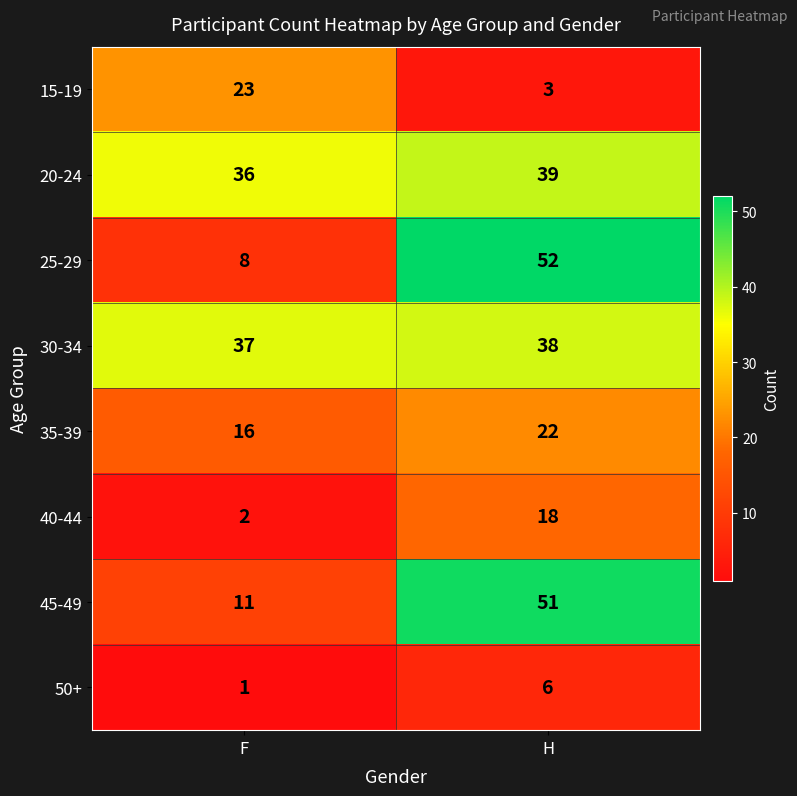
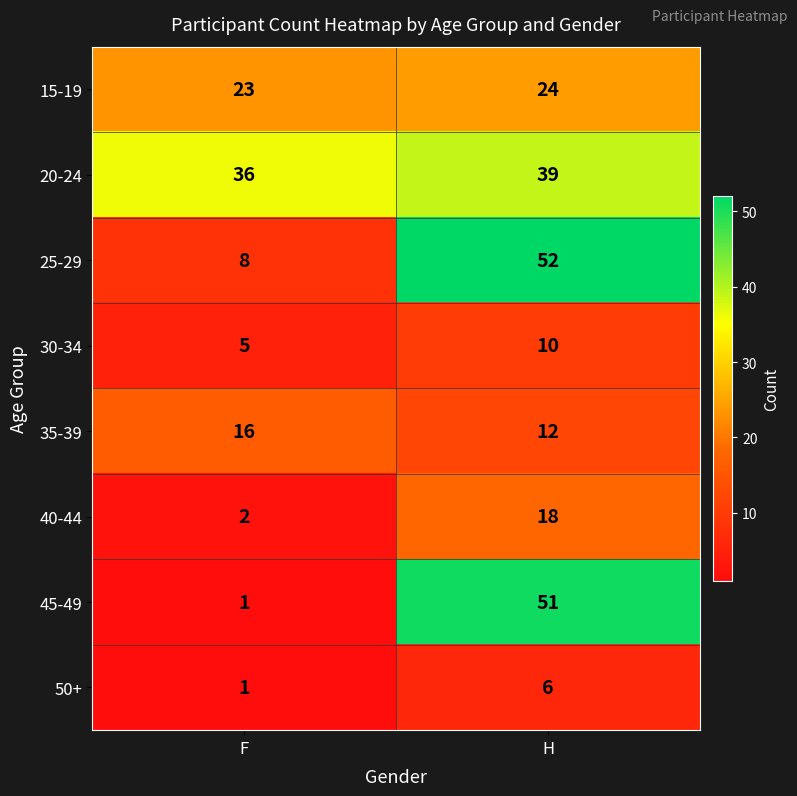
15-19, H: 3 -> 24
30-34, F: 37 -> 5
30-34, H: 38 -> 10
35-39, H: 22 -> 12
45-49, F: 11 -> 1
